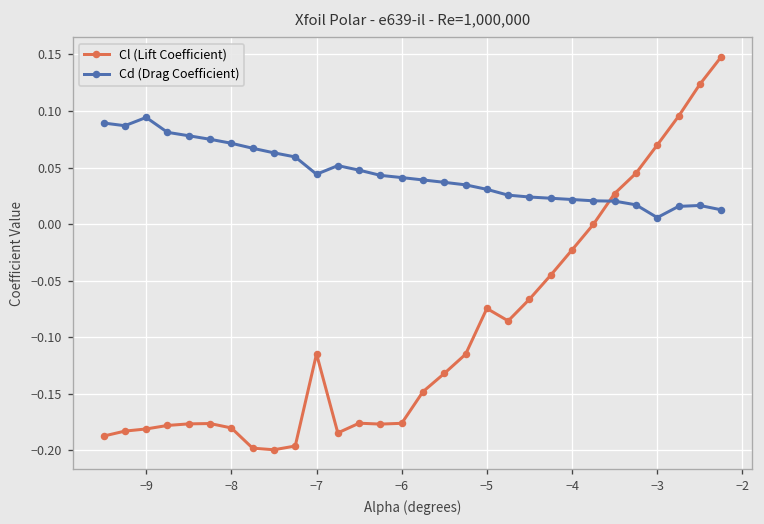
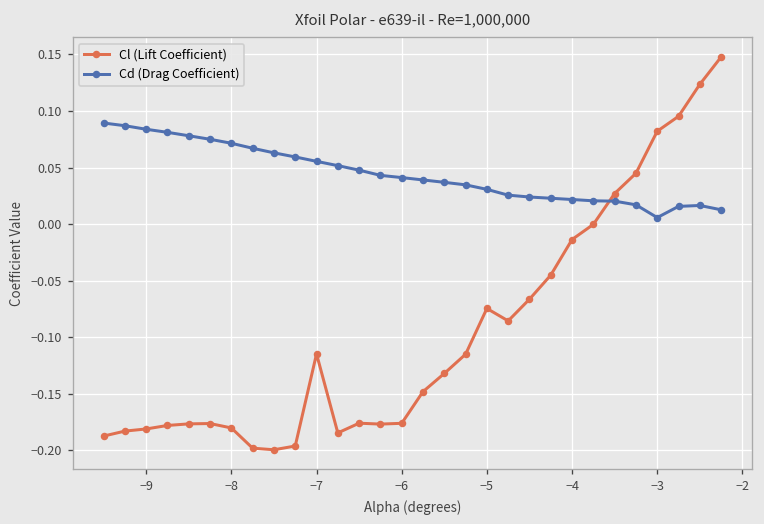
Cd (Drag Coefficient), −9: 0.09 -> 0.08
Cd (Drag Coefficient), −7: 0.04 -> 0.06
Cl (Lift Coefficient), −4: -0.02 -> -0.01
Cl (Lift Coefficient), −3: 0.07 -> 0.08
